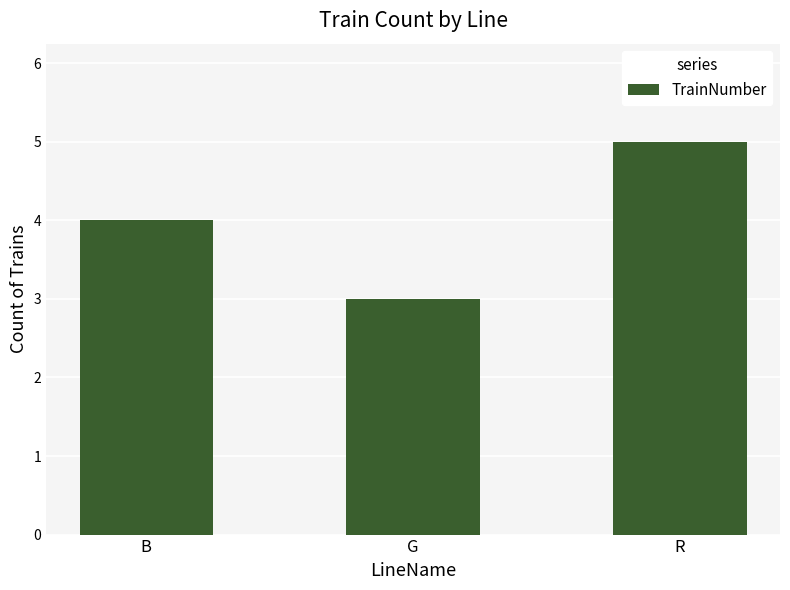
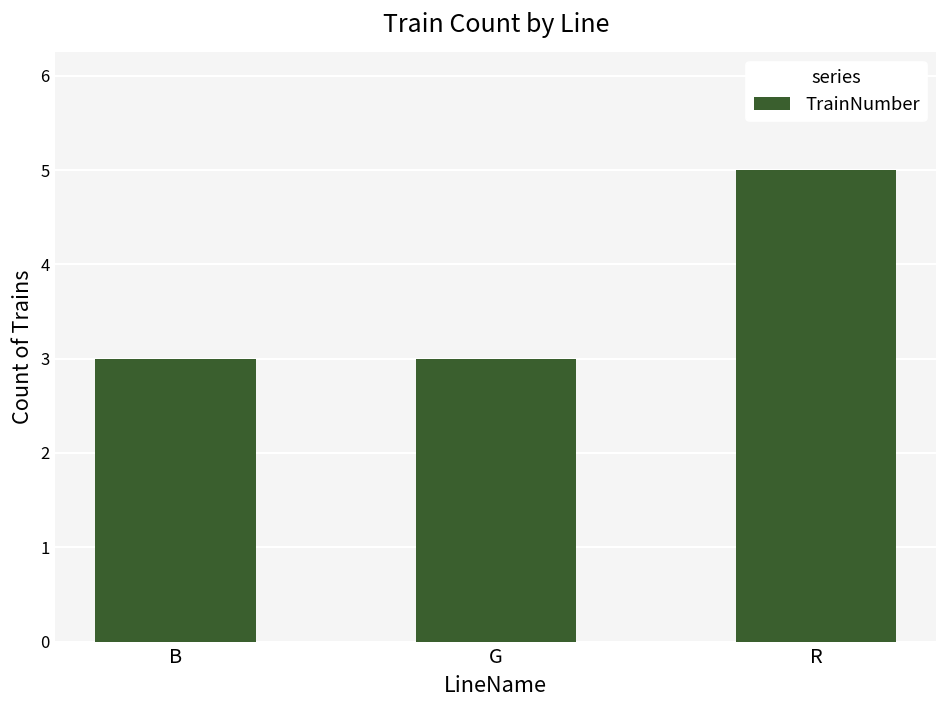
B: 4 -> 3
